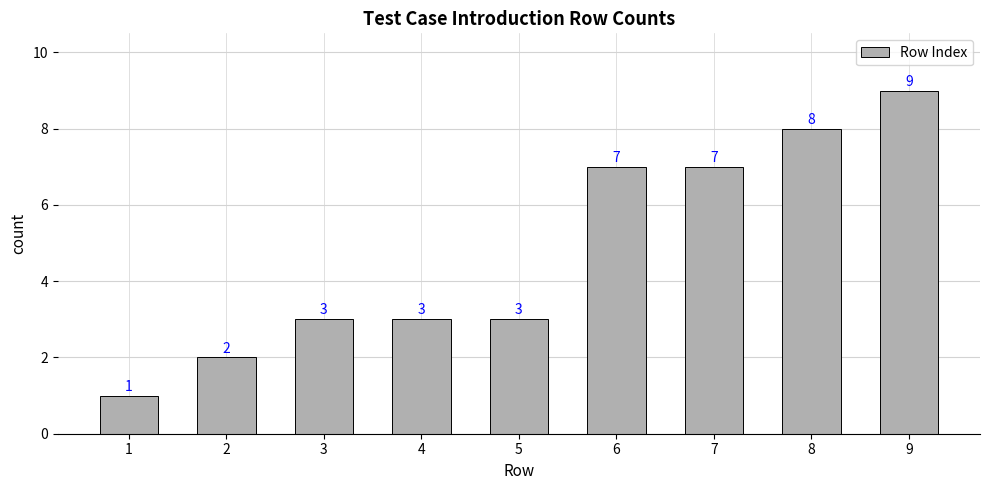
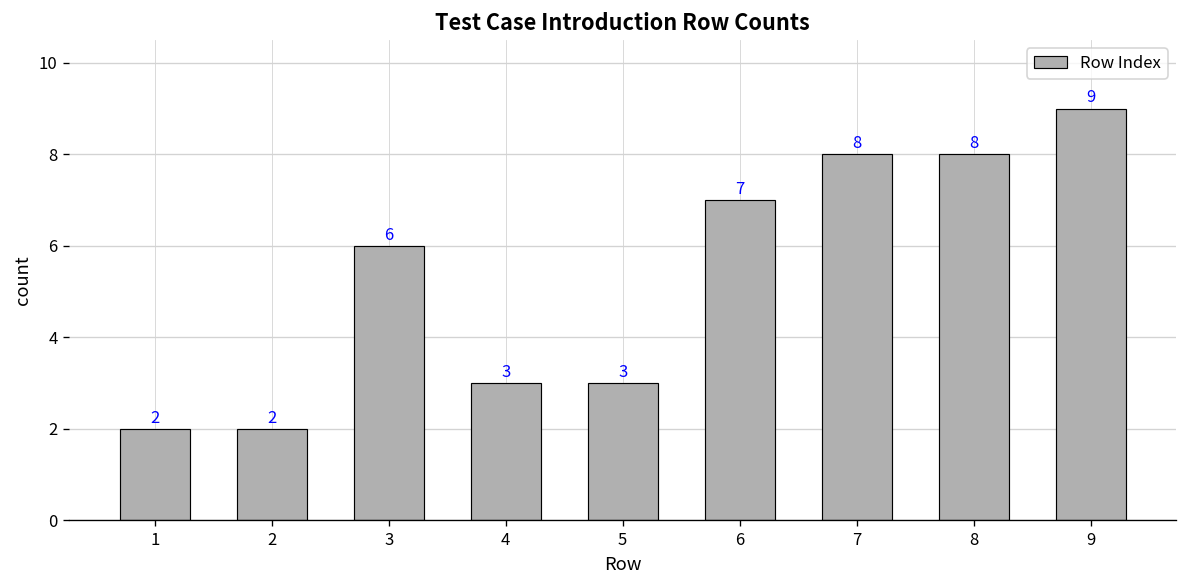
1: 1 -> 2
3: 3 -> 6
7: 7 -> 8
